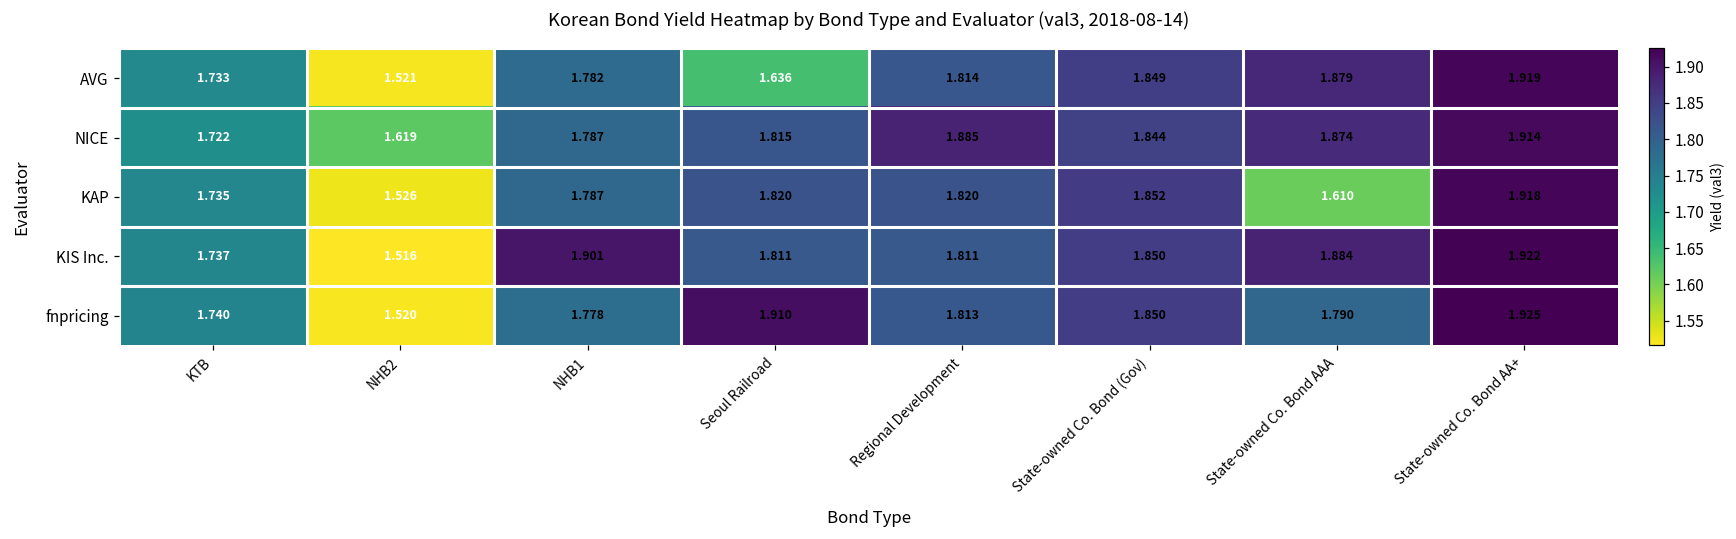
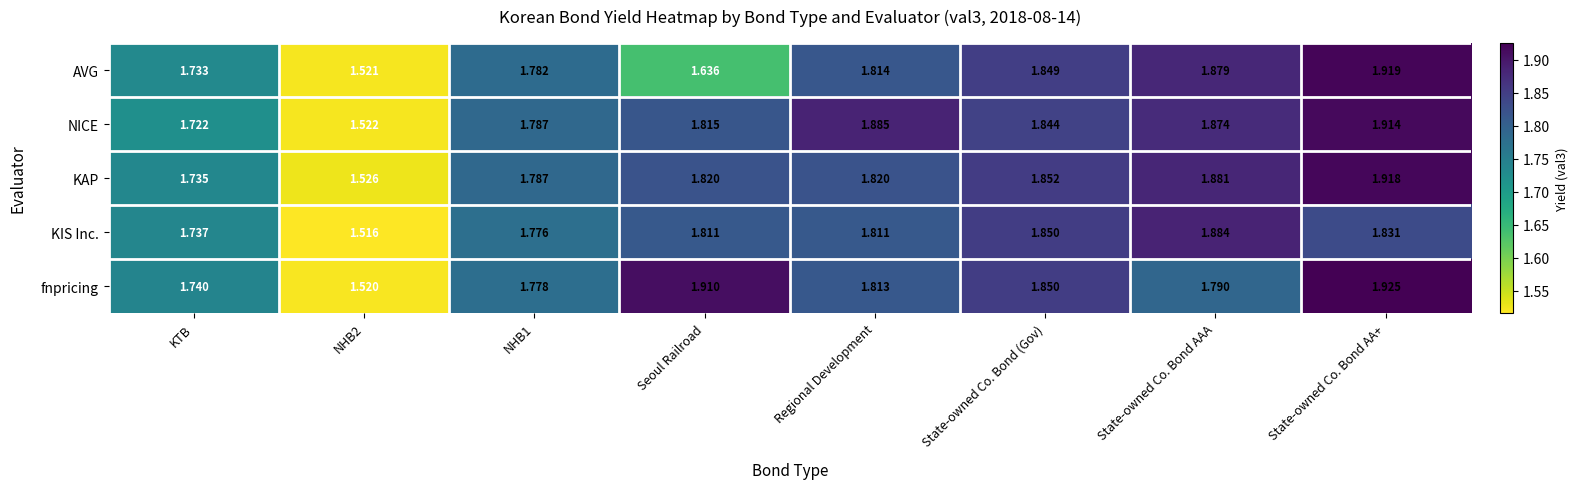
NICE, NHB2: 1.619 -> 1.522
KAP, State-owned Co. Bond AAA: 1.610 -> 1.881
KIS Inc., NHB1: 1.901 -> 1.776
KIS Inc., State-owned Co. Bond AA+: 1.922 -> 1.831
